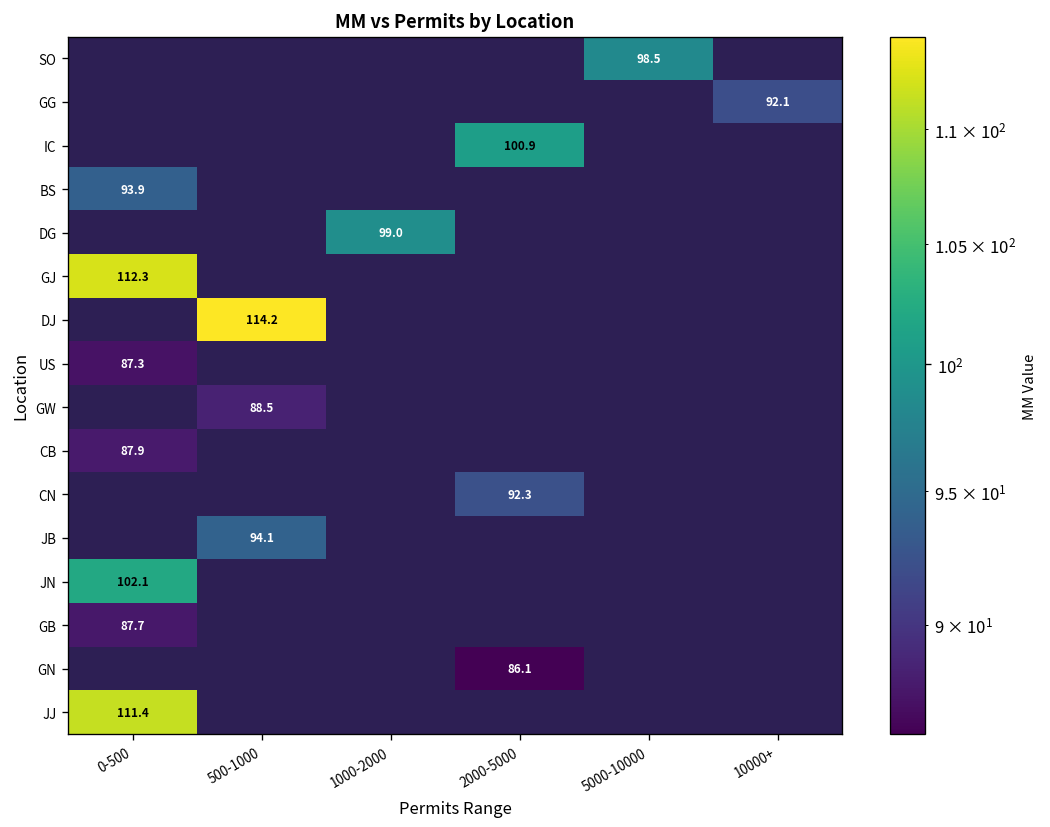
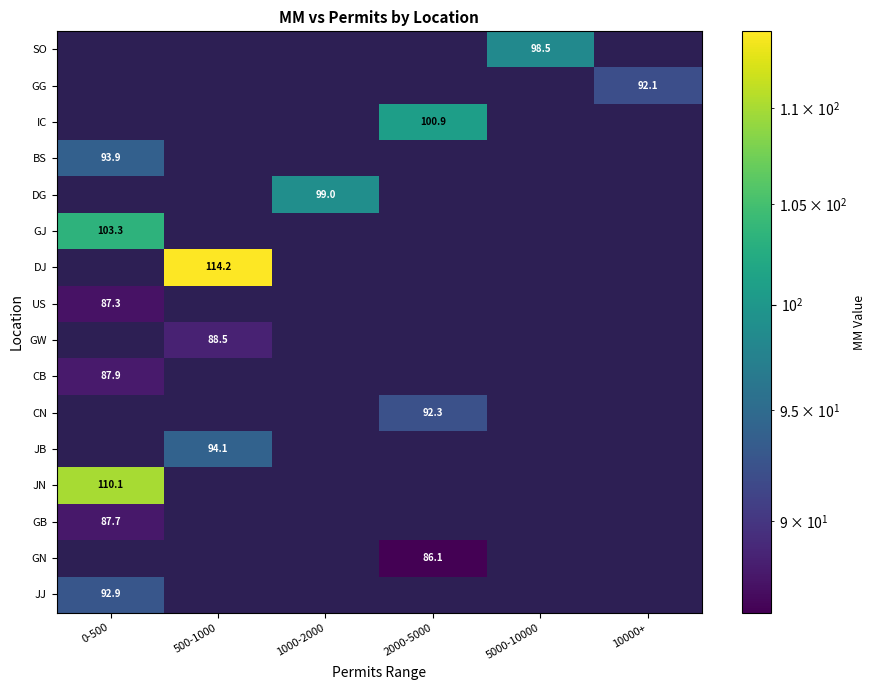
GJ, 0-500: 112.3 -> 103.3
JN, 0-500: 102.1 -> 110.1
JJ, 0-500: 111.4 -> 92.9
